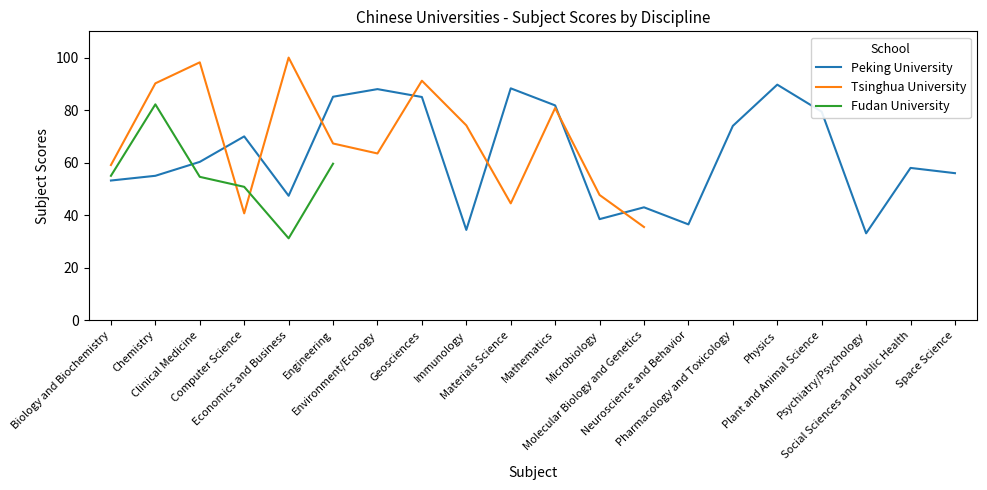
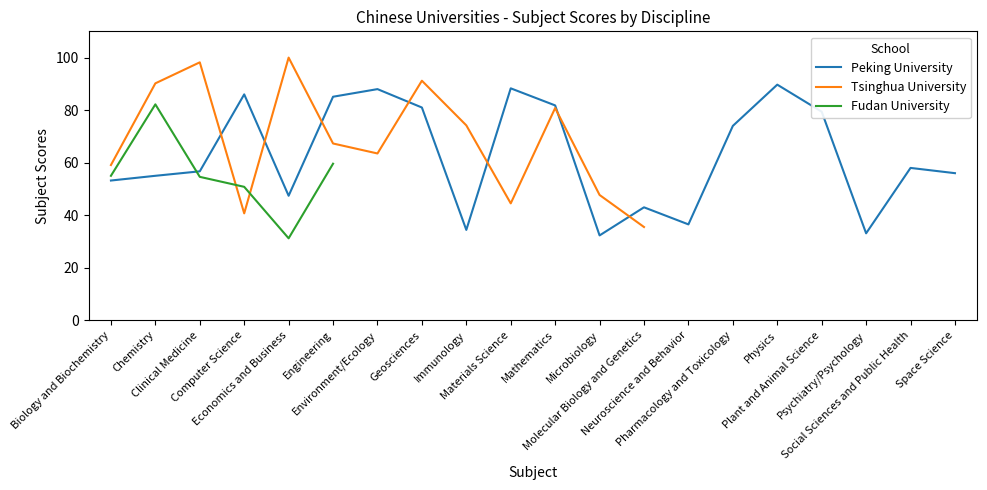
Peking University, Clinical Medicine: 60 -> 57
Peking University, Computer Science: 70 -> 86
Peking University, Geosciences: 85 -> 81
Peking University, Microbiology: 39 -> 32
